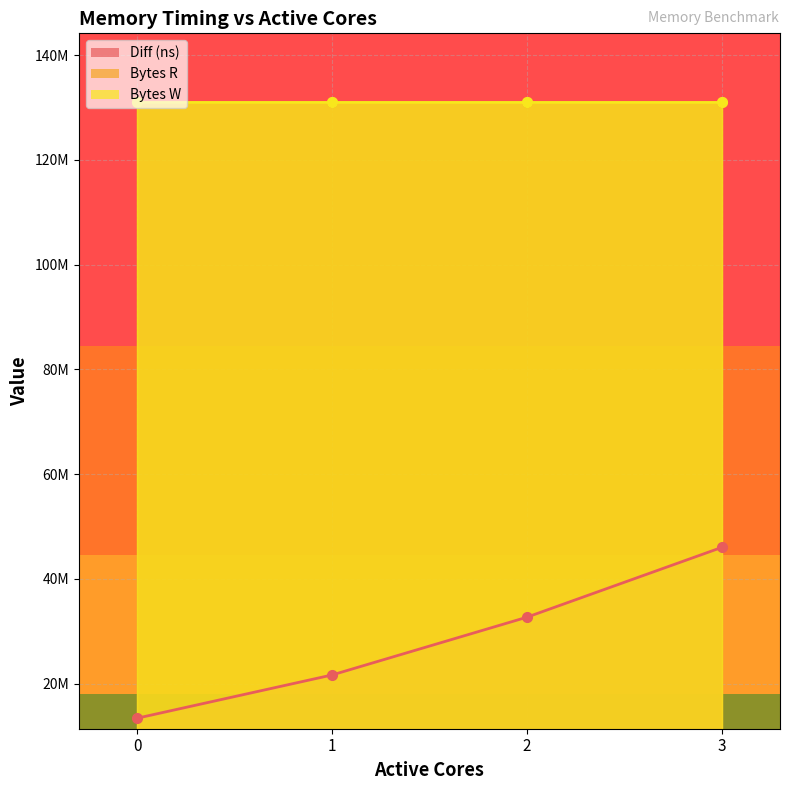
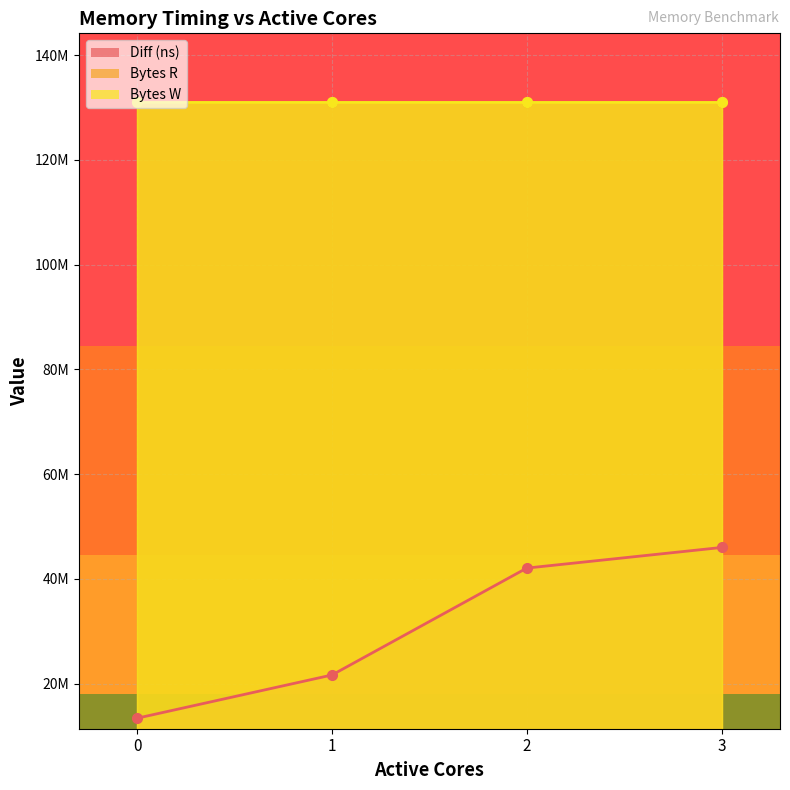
Diff (ns), 2: 33000000 -> 42000000
